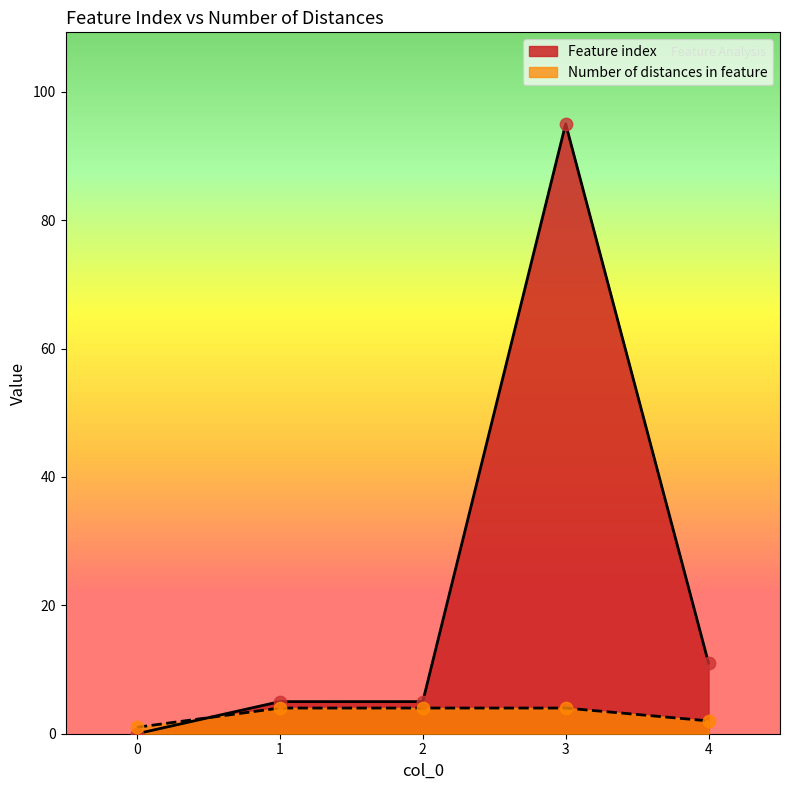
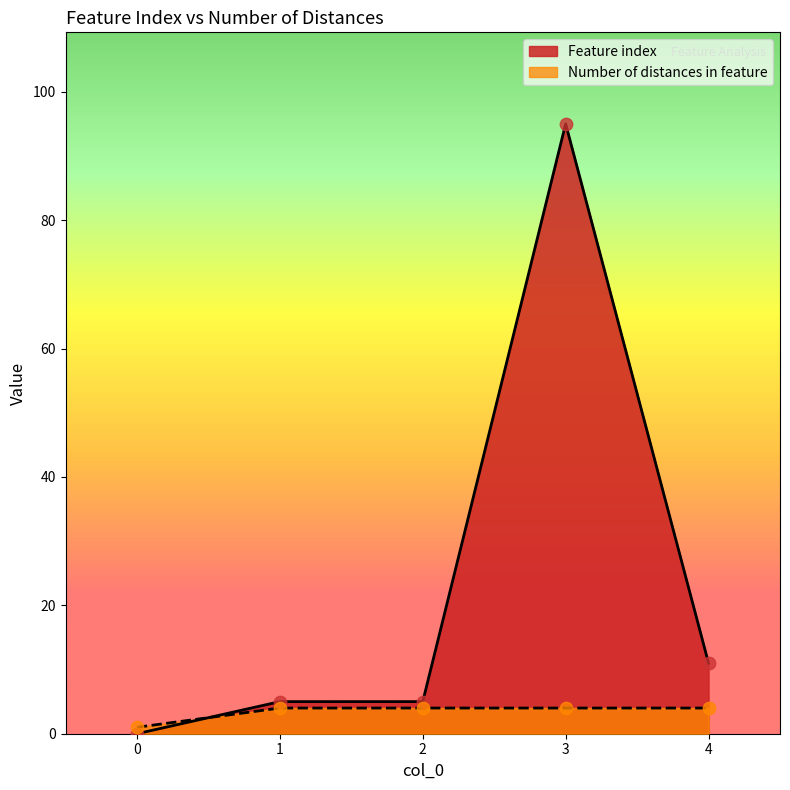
Number of distances in feature, 4: 2 -> 4
